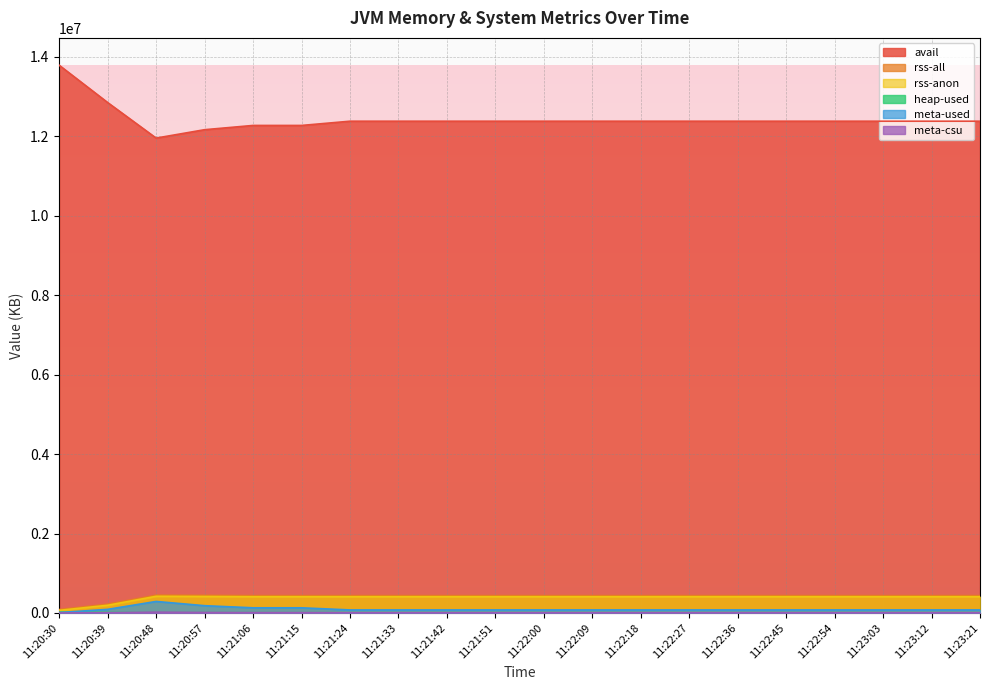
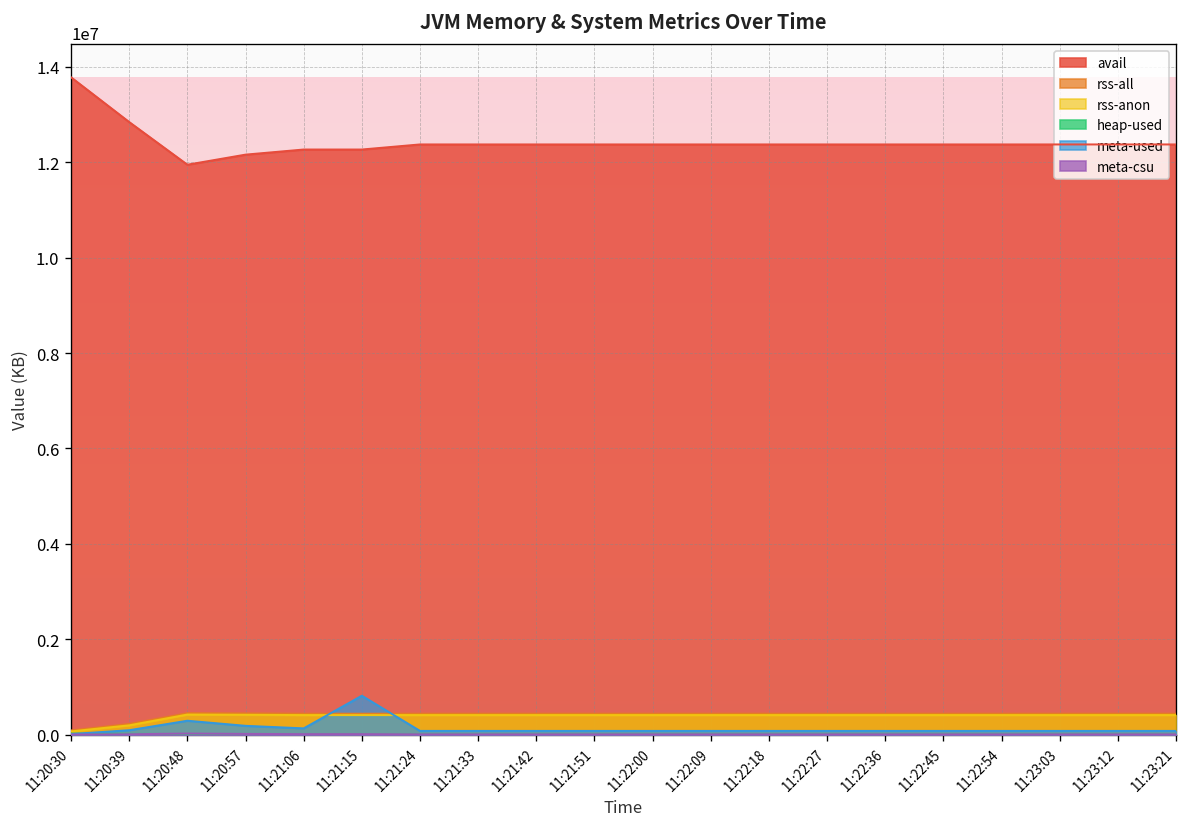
meta-used, 11:21:15: 100000 -> 800000
